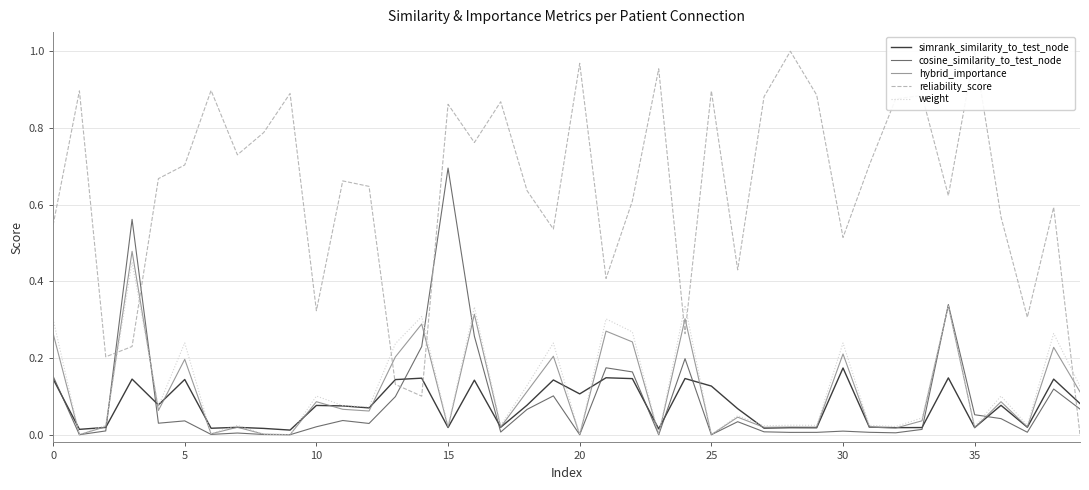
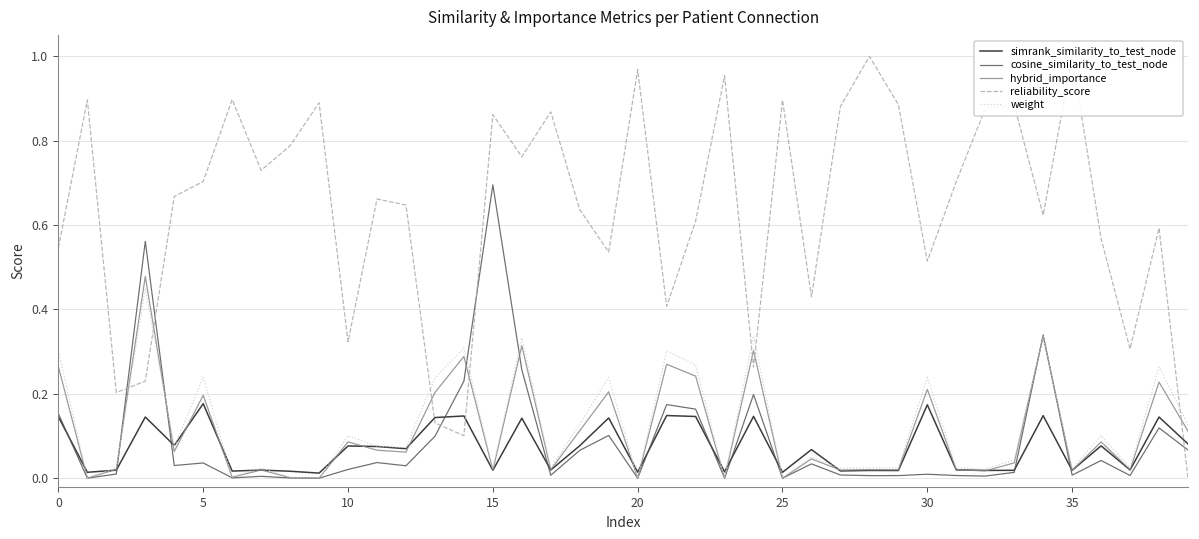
simrank_similarity_to_test_node, 5: 0.14 -> 0.18
simrank_similarity_to_test_node, 20: 0.11 -> 0.01
simrank_similarity_to_test_node, 25: 0.13 -> 0.01
cosine_similarity_to_test_node, 35: 0.05 -> 0.01
